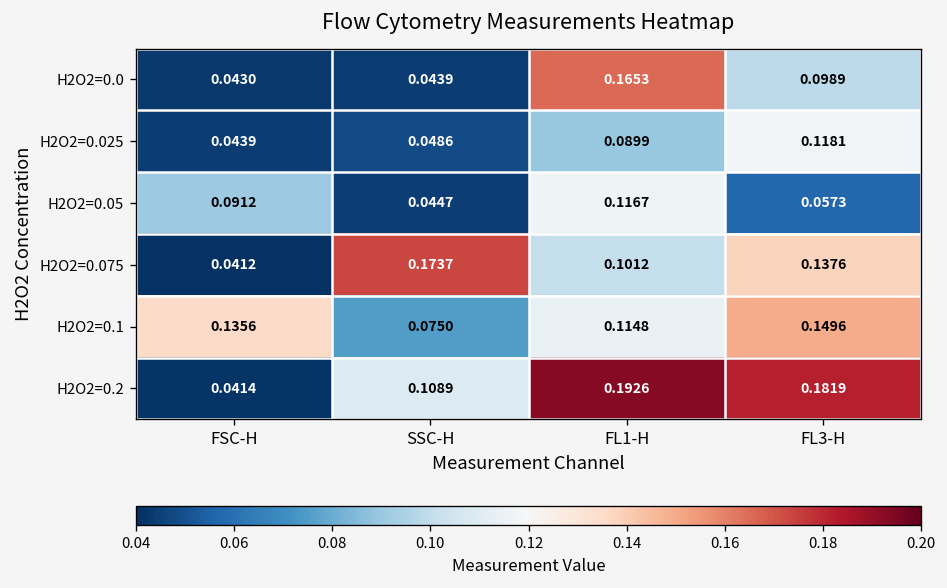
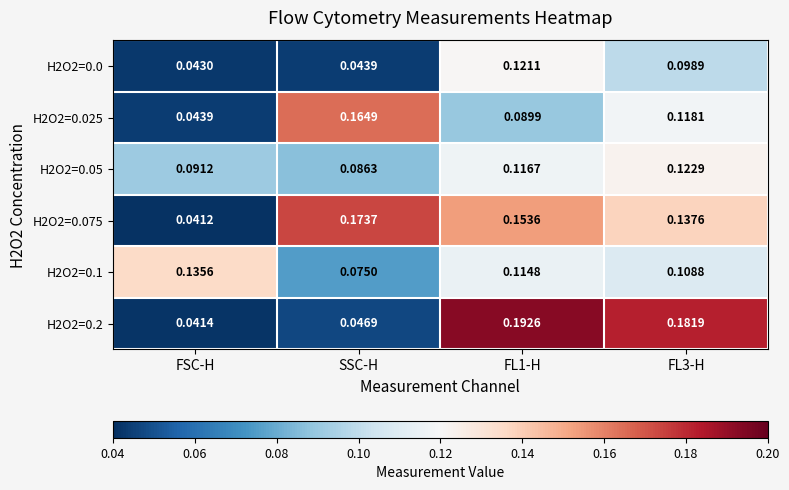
H2O2=0.0, FL1-H: 0.1653 -> 0.1211
H2O2=0.025, SSC-H: 0.0486 -> 0.1649
H2O2=0.05, SSC-H: 0.0447 -> 0.0863
H2O2=0.05, FL3-H: 0.0573 -> 0.1229
H2O2=0.075, FL1-H: 0.1012 -> 0.1536
H2O2=0.1, FL3-H: 0.1496 -> 0.1088
H2O2=0.2, SSC-H: 0.1089 -> 0.0469
